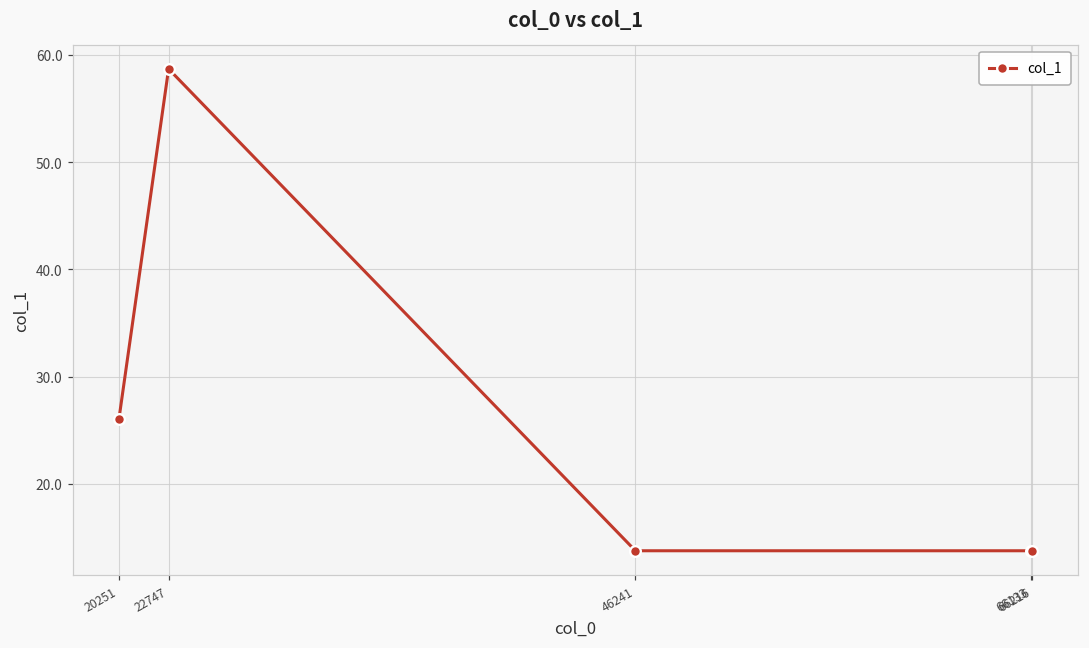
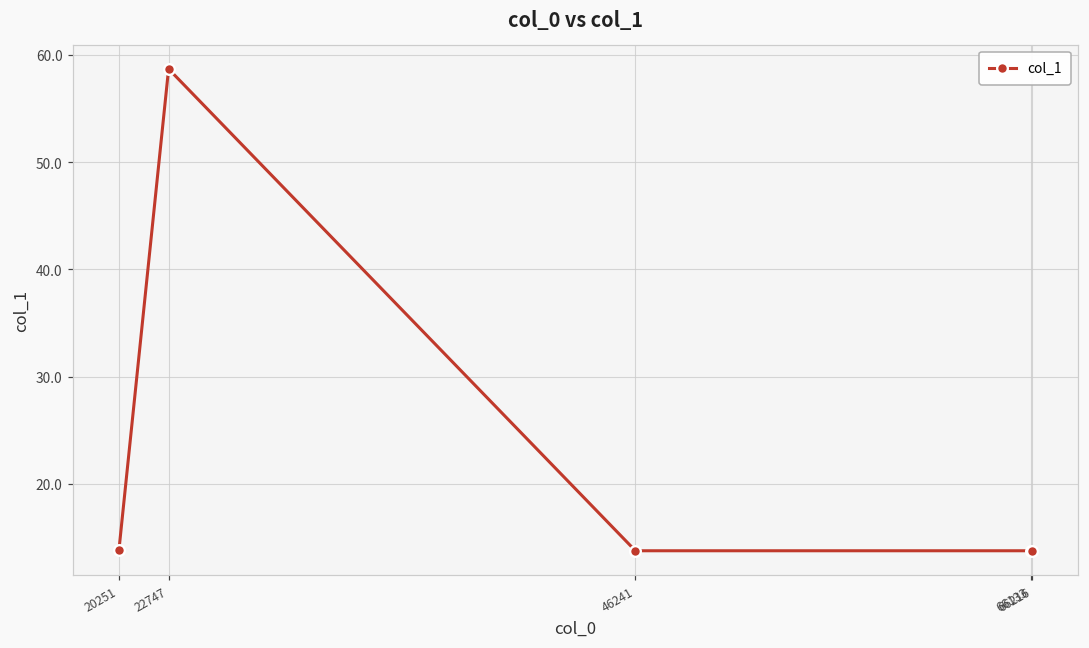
20251: 26 -> 14
